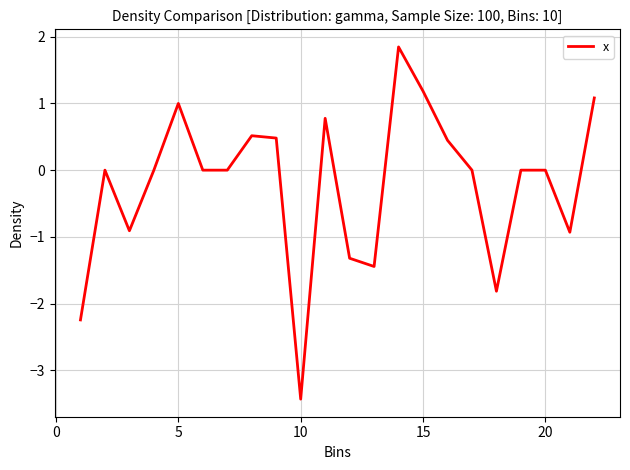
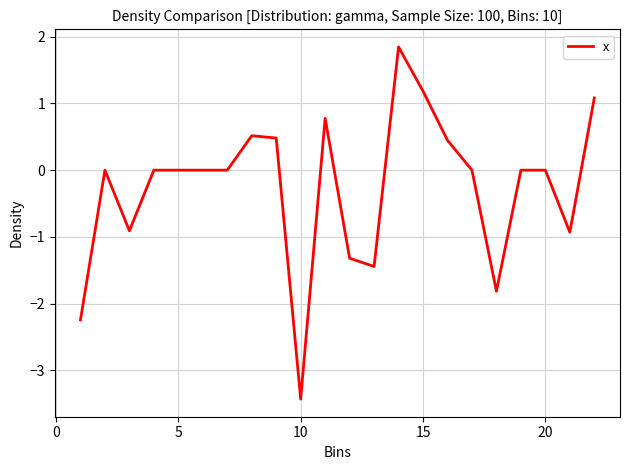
5: 1 -> 0
